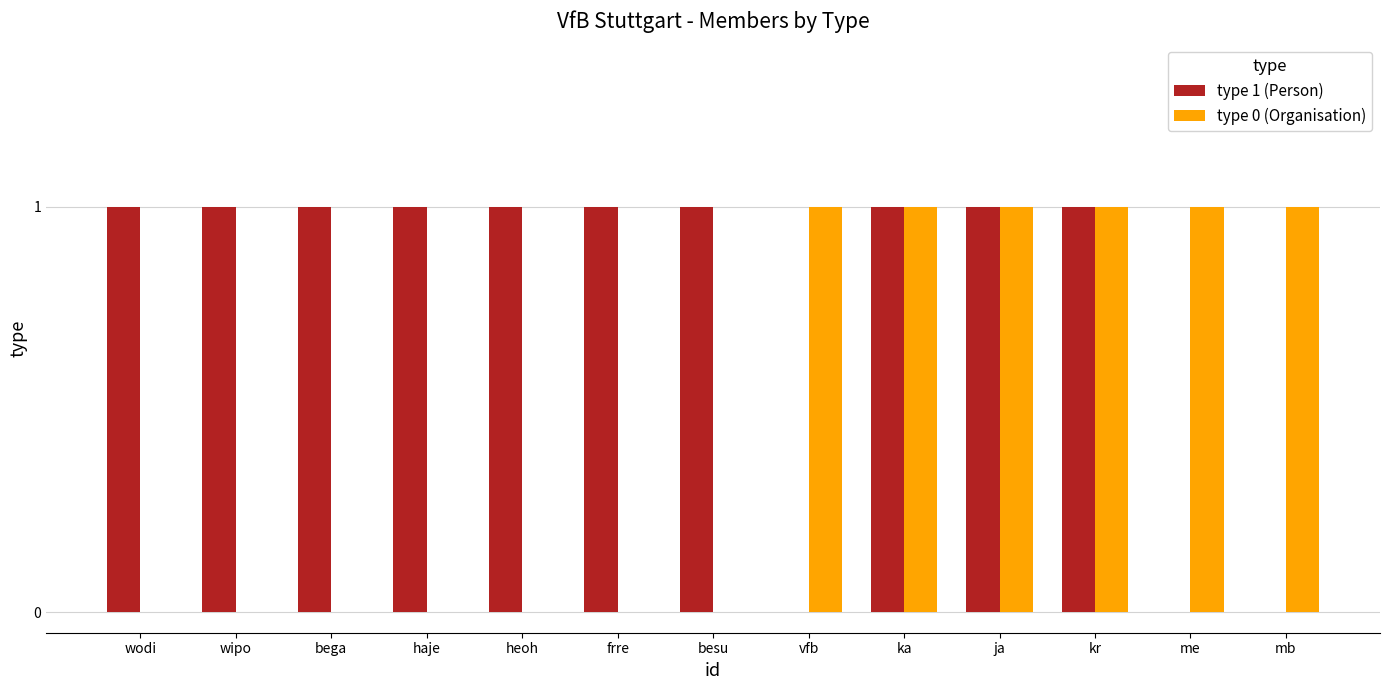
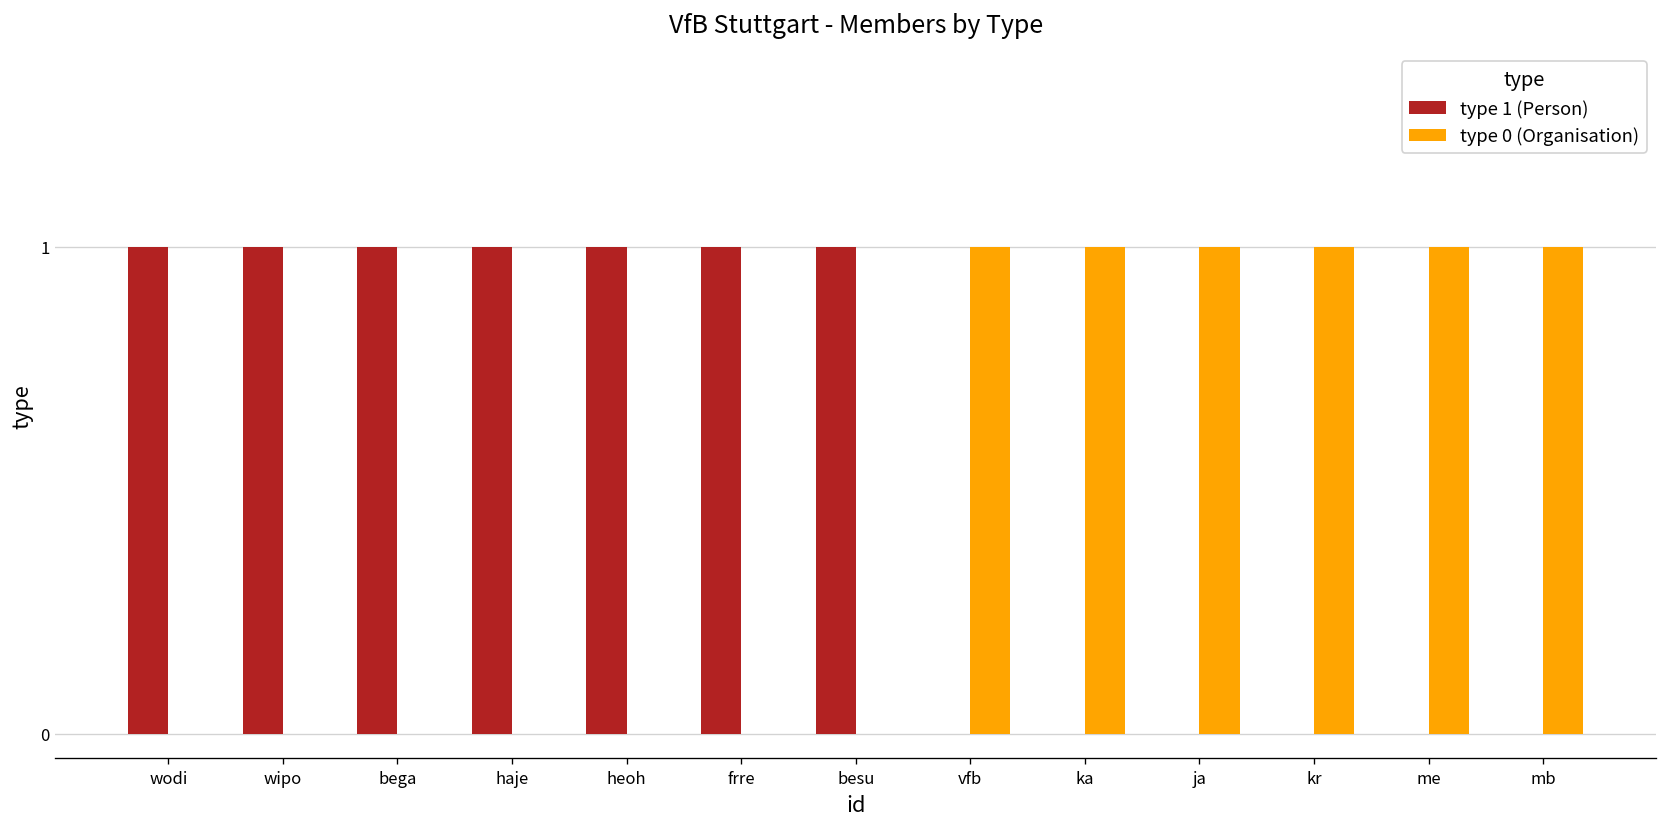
type 1 (Person), ka: 1 -> 0
type 1 (Person), ja: 1 -> 0
type 1 (Person), kr: 1 -> 0
